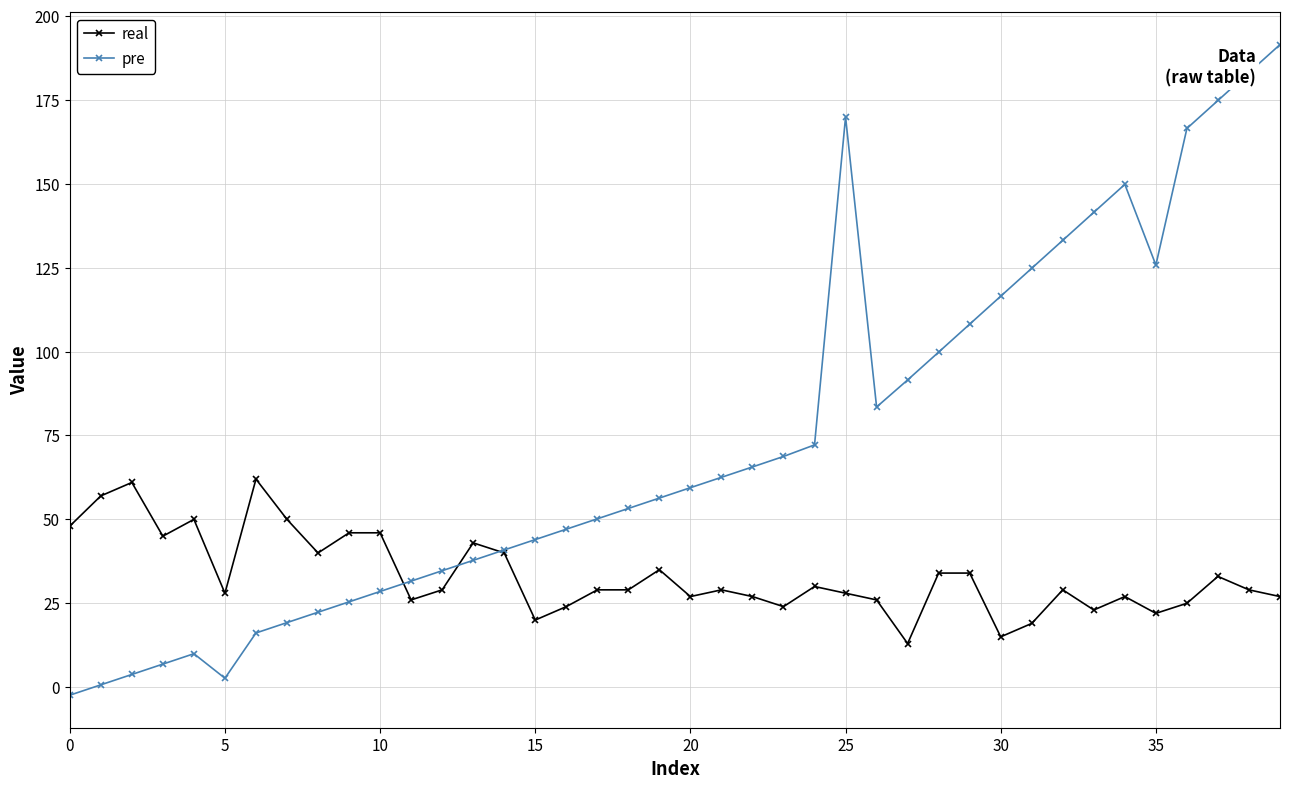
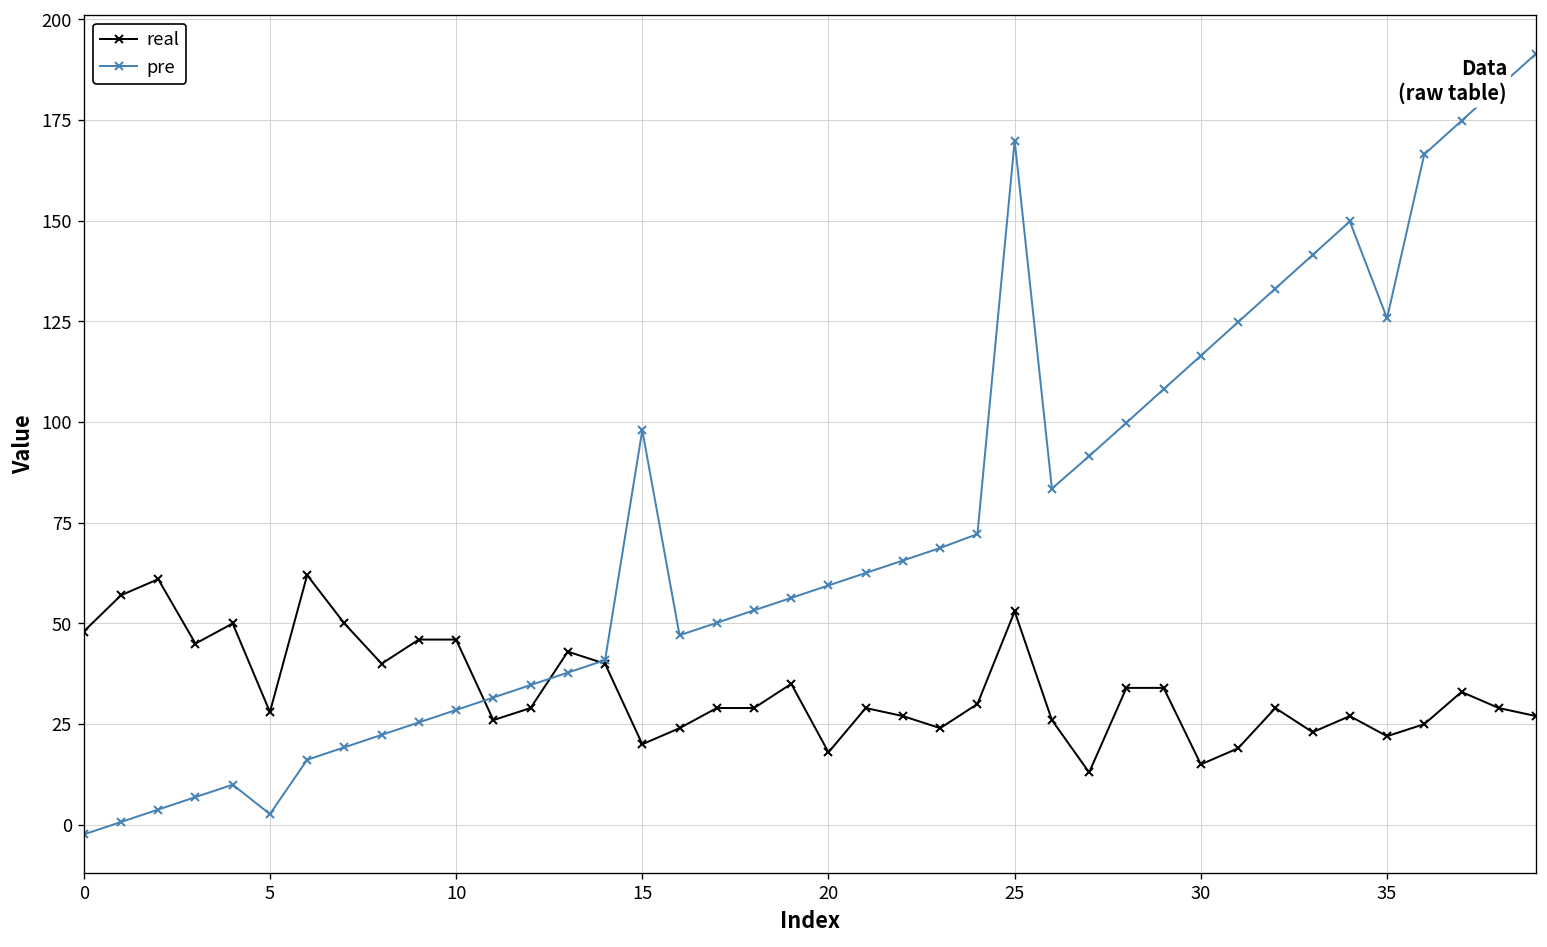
pre, 15: 44 -> 98
real, 20: 27 -> 18
real, 25: 28 -> 53
